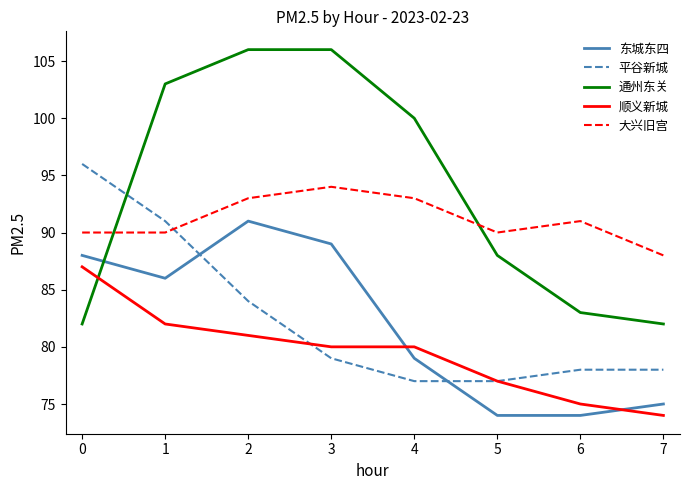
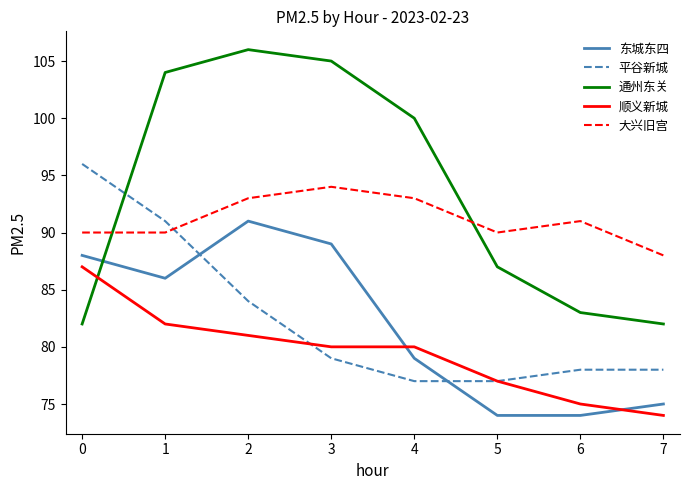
通州东关, 1: 103 -> 104
通州东关, 3: 106 -> 105
通州东关, 5: 88 -> 87
